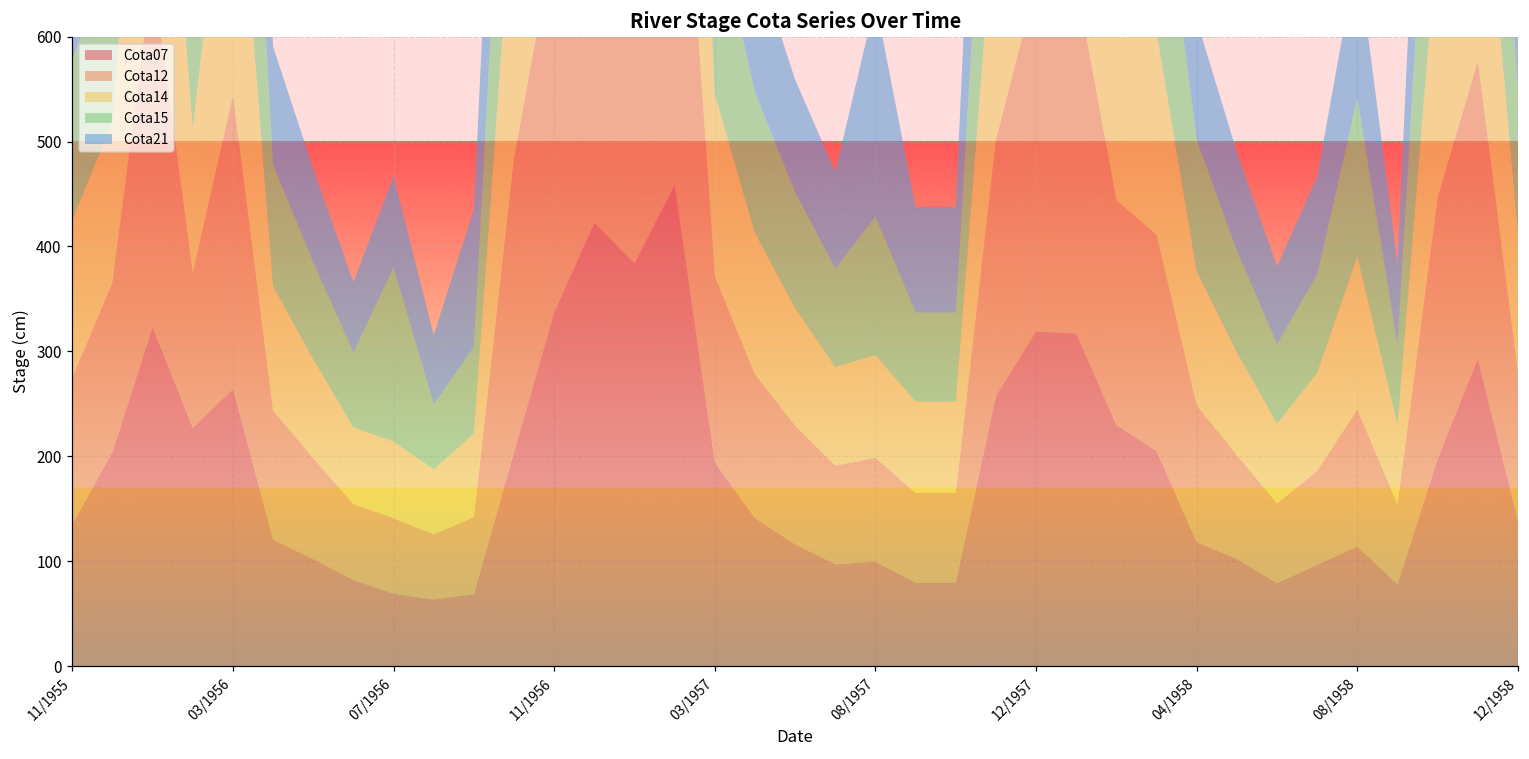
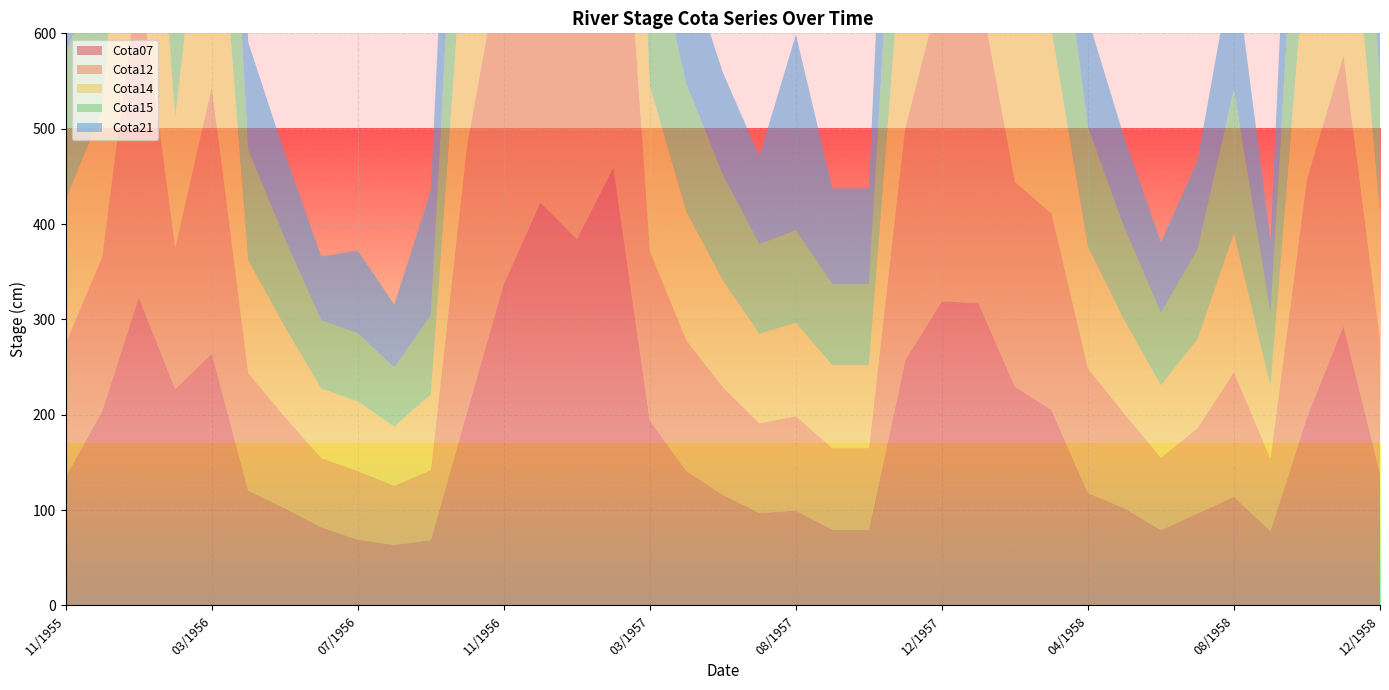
Cota15, 07/1956: 170 -> 70
Cota15, 08/1957: 130 -> 100
